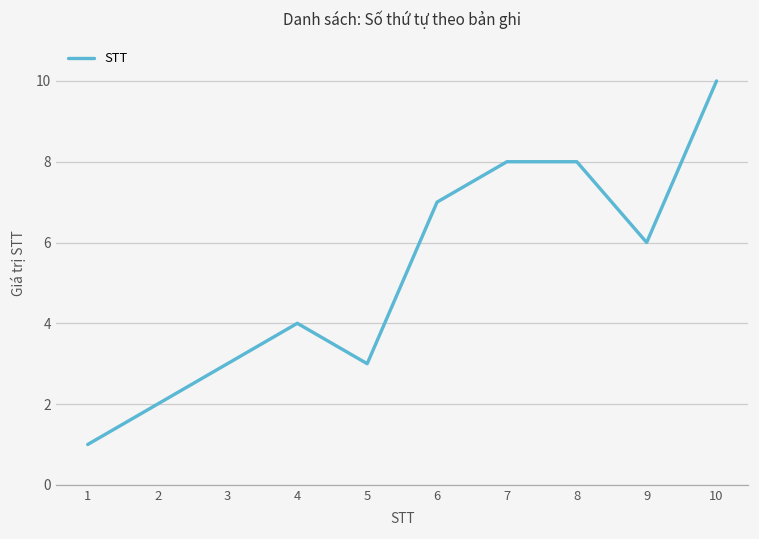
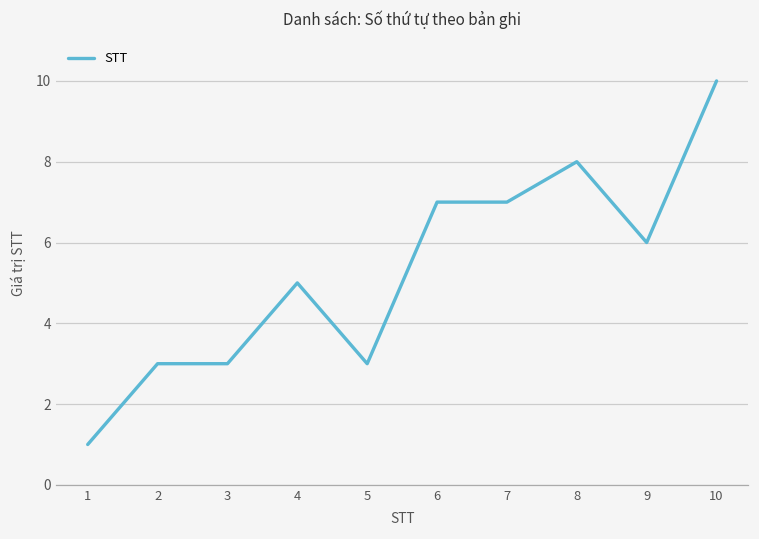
2: 2 -> 3
4: 4 -> 5
7: 8 -> 7
